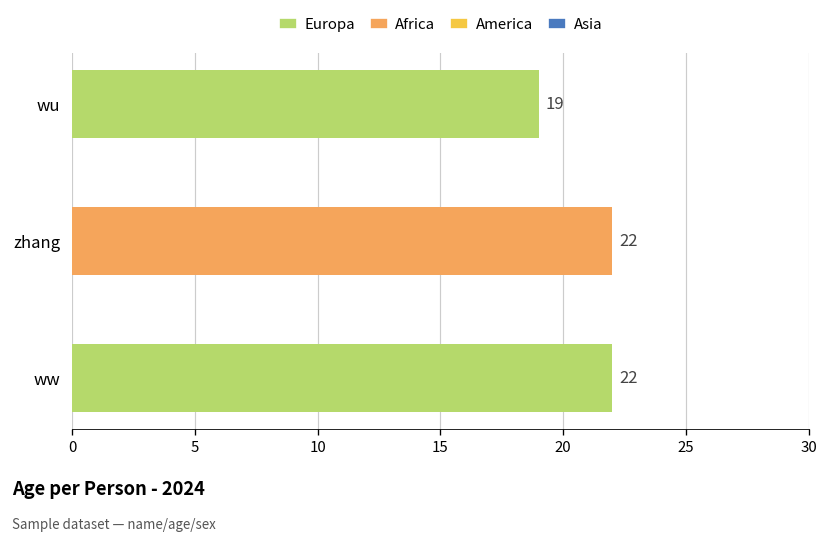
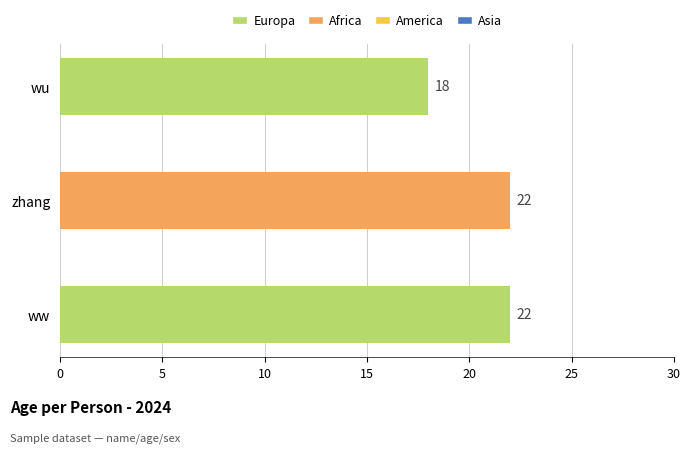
wu: 19 -> 18
